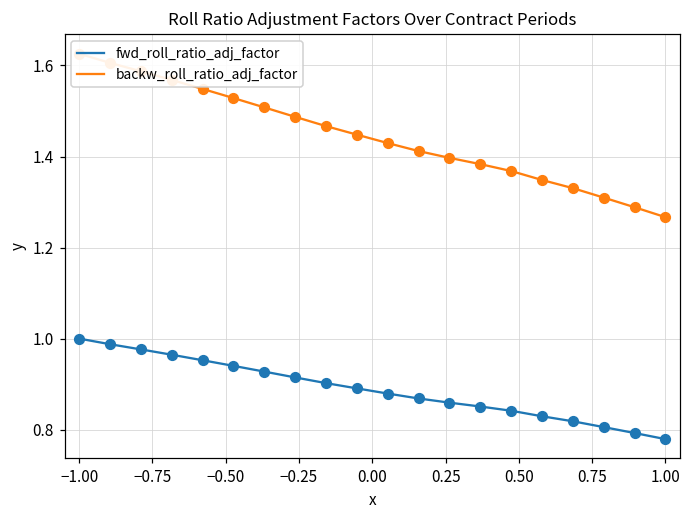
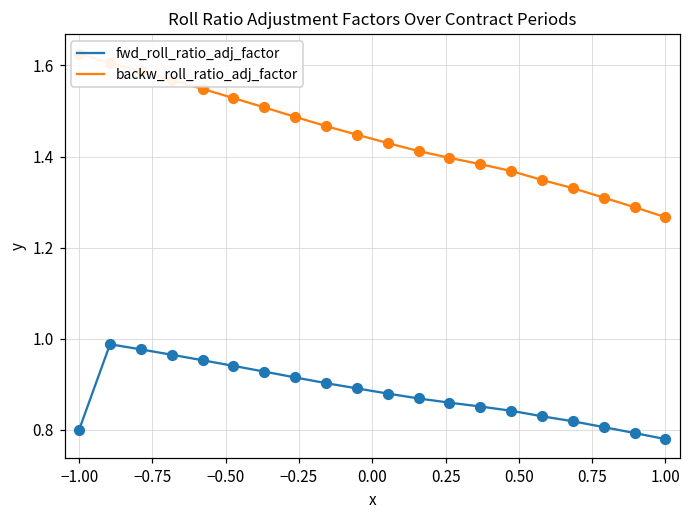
fwd_roll_ratio_adj_factor, −1.00: 1.0 -> 0.8
